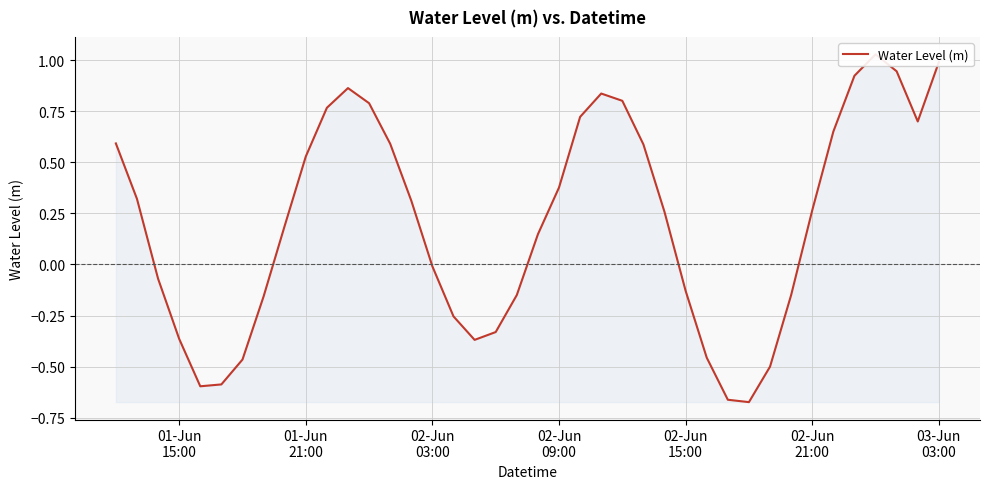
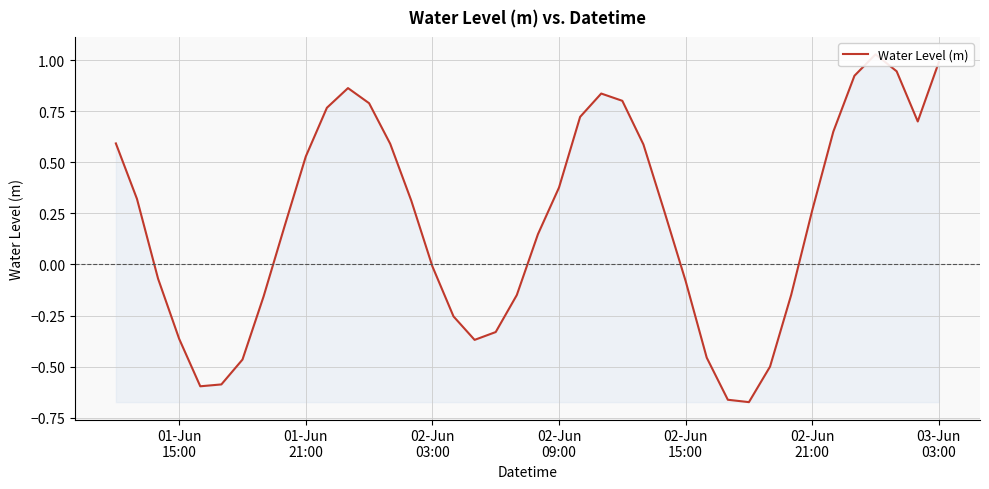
02-Jun 15:00: -0.13 -> -0.08
